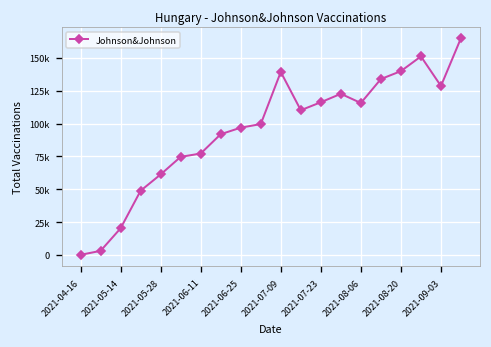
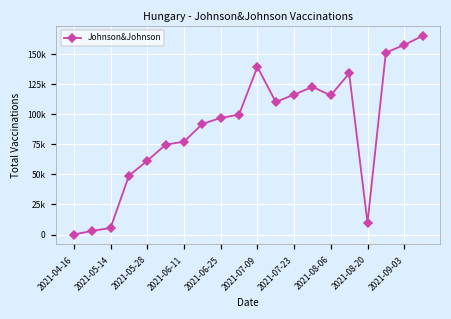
2021-05-14: 20000 -> 5000
2021-08-20: 140000 -> 10000
2021-09-03: 129000 -> 158000
